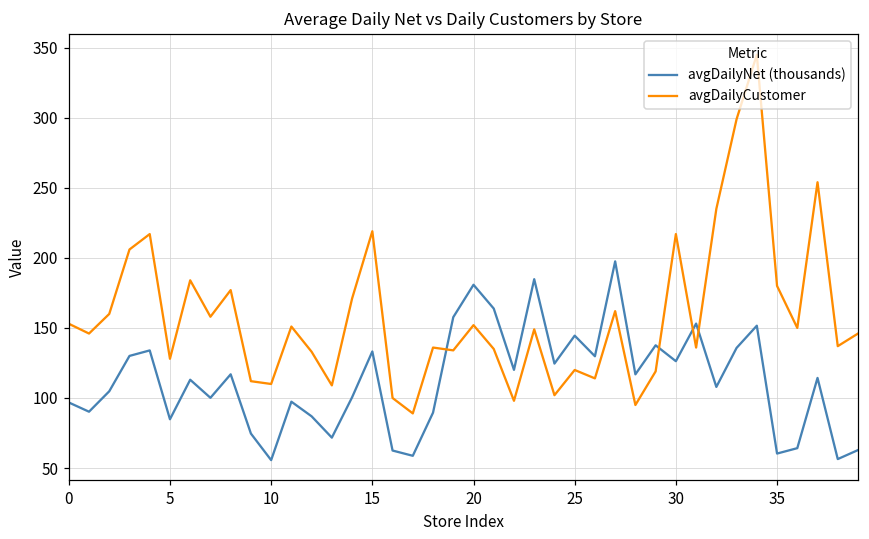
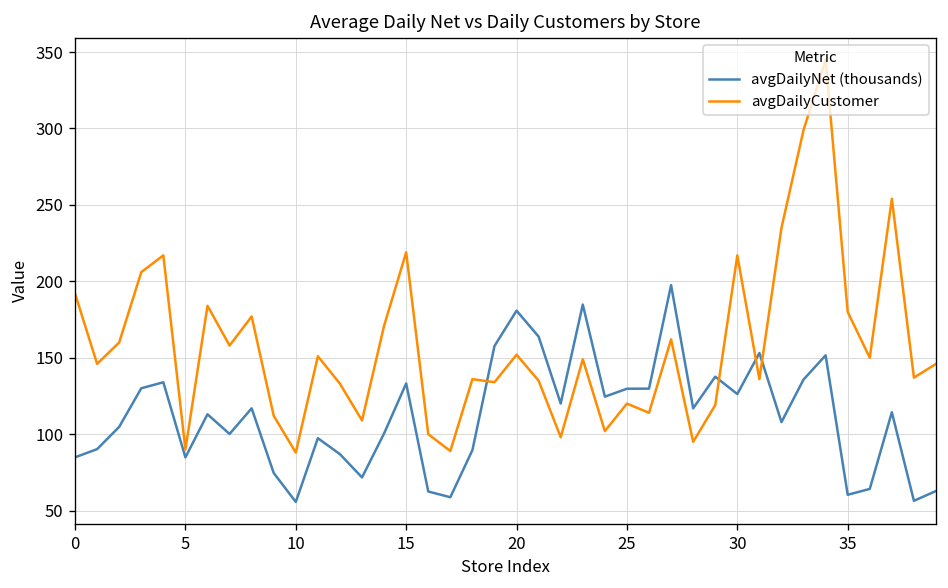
avgDailyNet (thousands), 0: 97 -> 85
avgDailyCustomer, 0: 153 -> 192
avgDailyCustomer, 5: 128 -> 90
avgDailyCustomer, 10: 110 -> 88
avgDailyNet (thousands), 25: 145 -> 130
